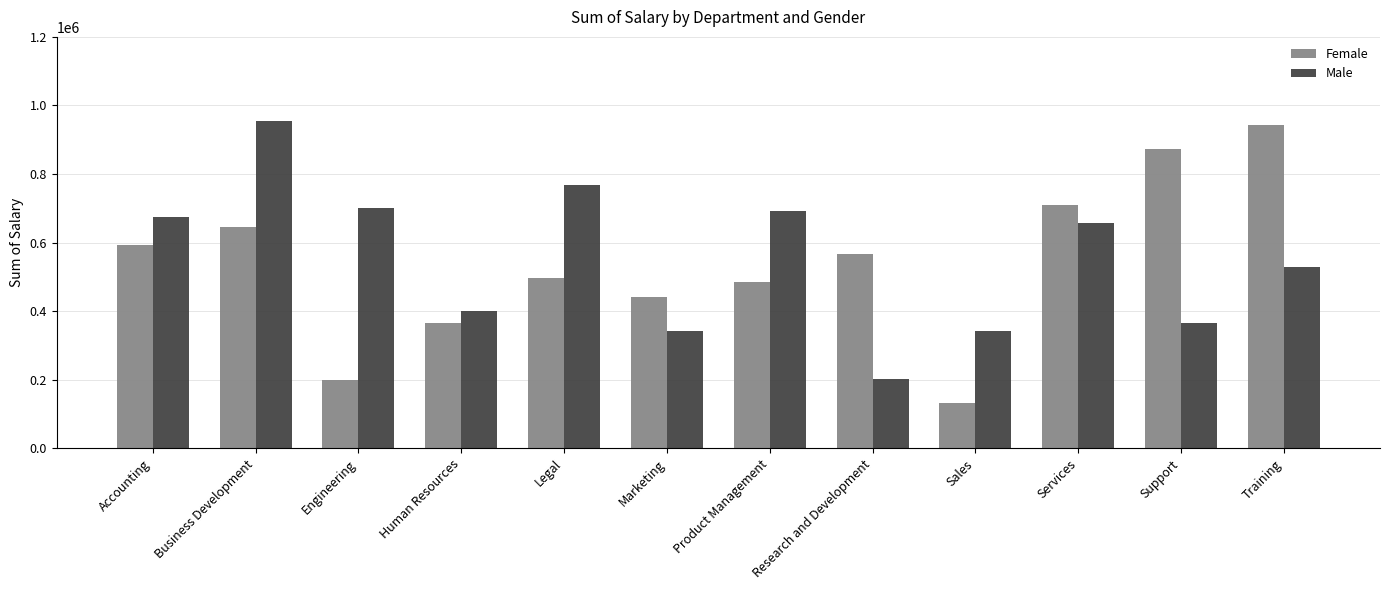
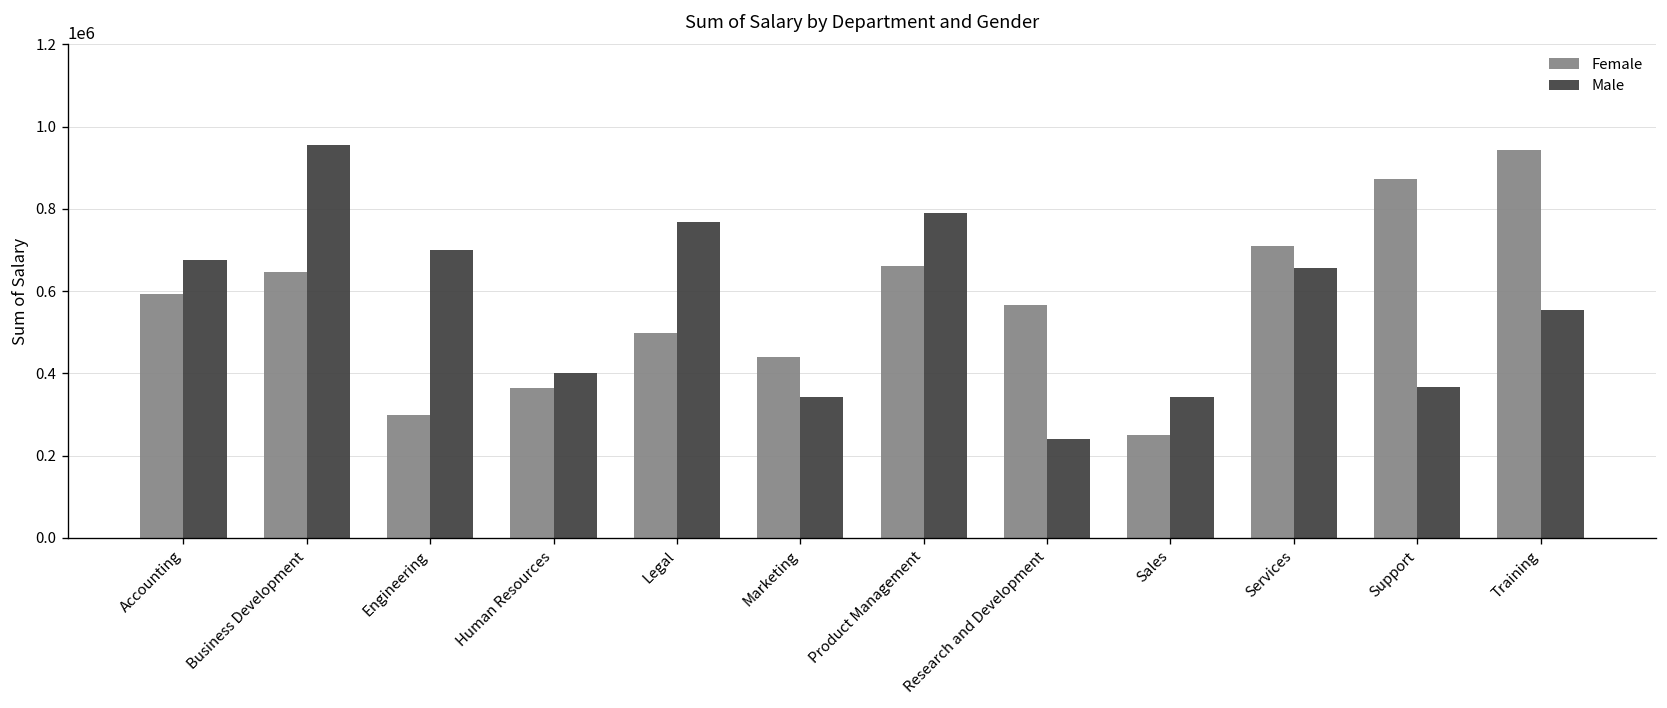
Female, Engineering: 200000 -> 300000
Female, Product Management: 490000 -> 660000
Male, Product Management: 690000 -> 790000
Male, Research and Development: 200000 -> 240000
Female, Sales: 130000 -> 250000
Male, Training: 530000 -> 550000
